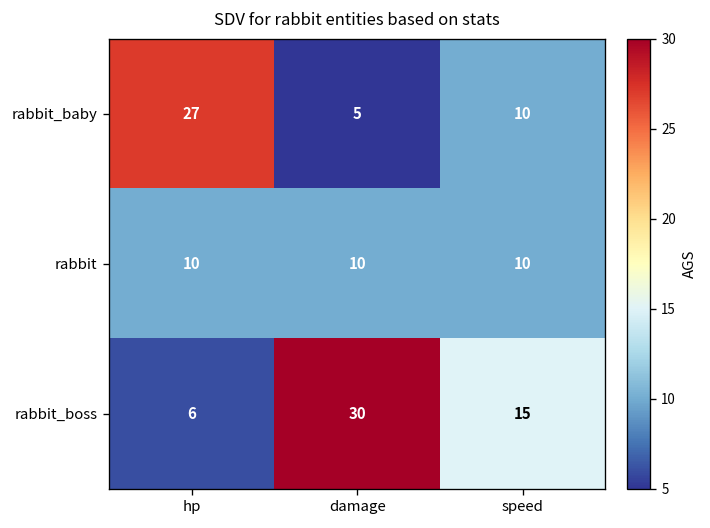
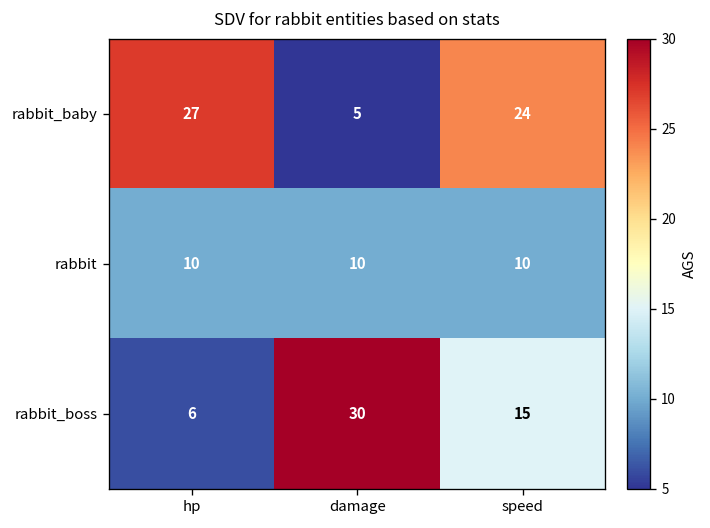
rabbit_baby, speed: 10 -> 24
